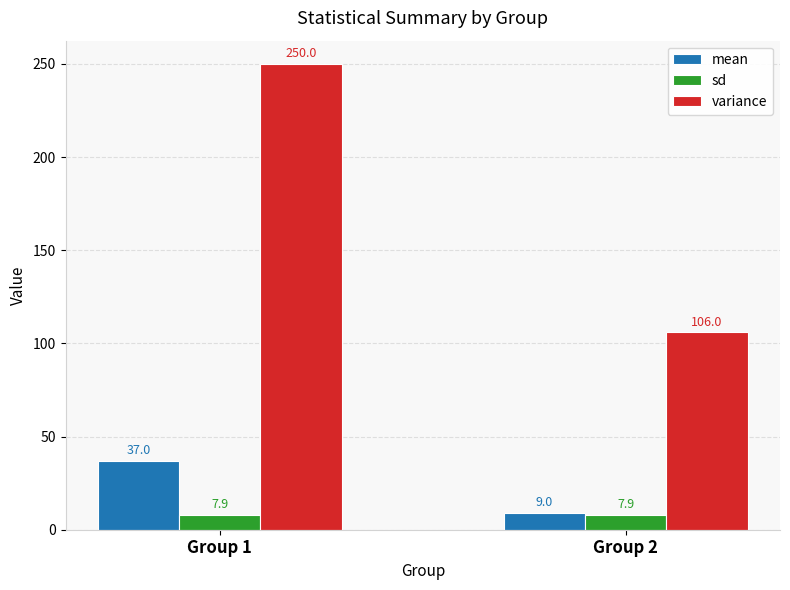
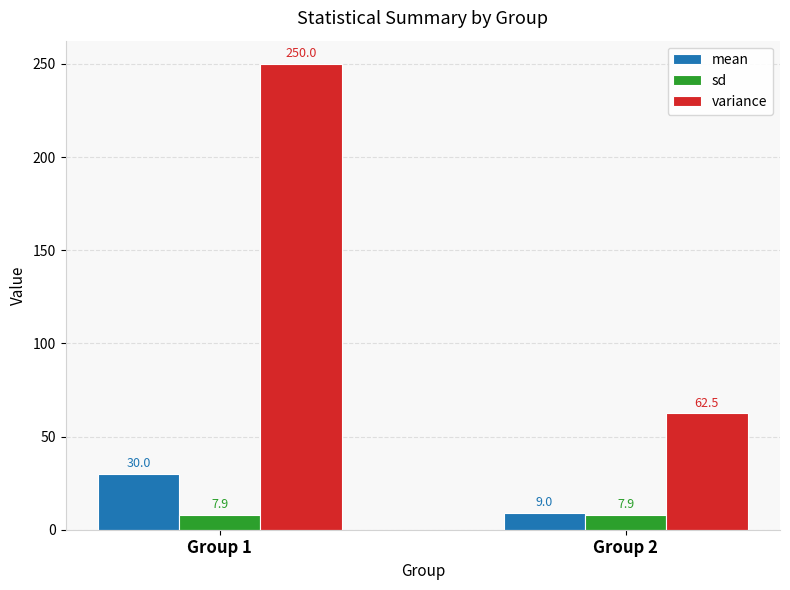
mean, Group 1: 37.0 -> 30.0
variance, Group 2: 106.0 -> 62.5
